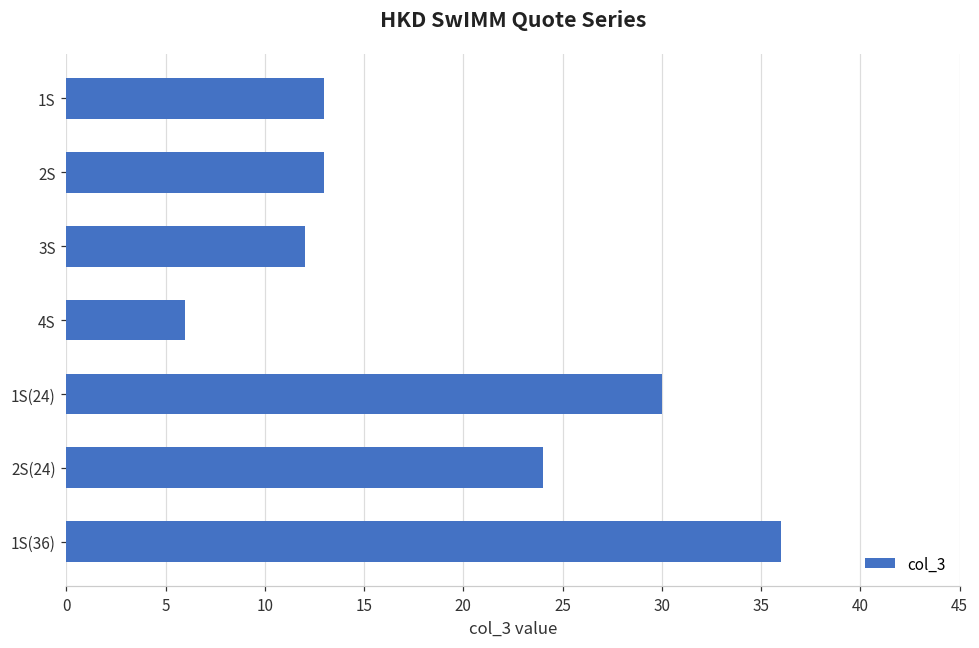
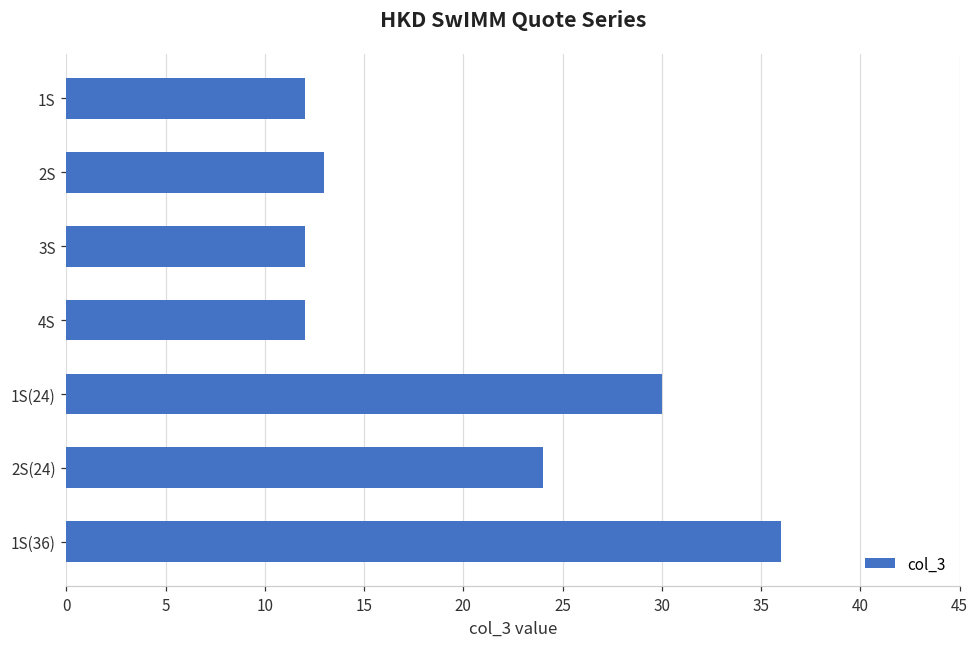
1S: 13 -> 12
4S: 6 -> 12
